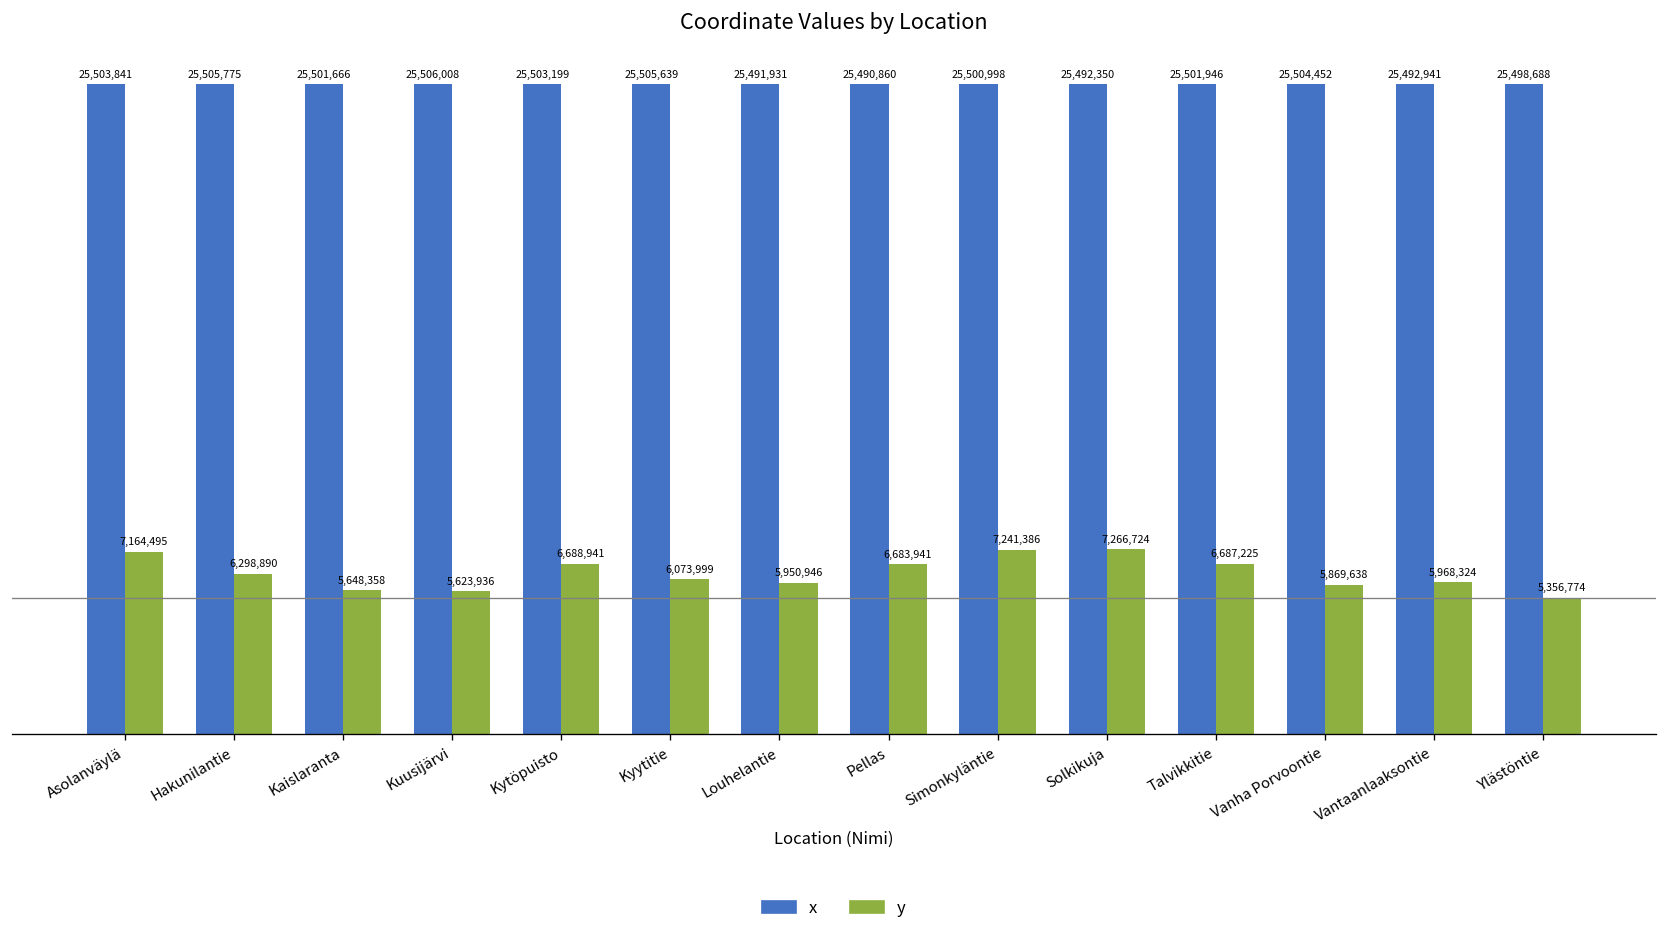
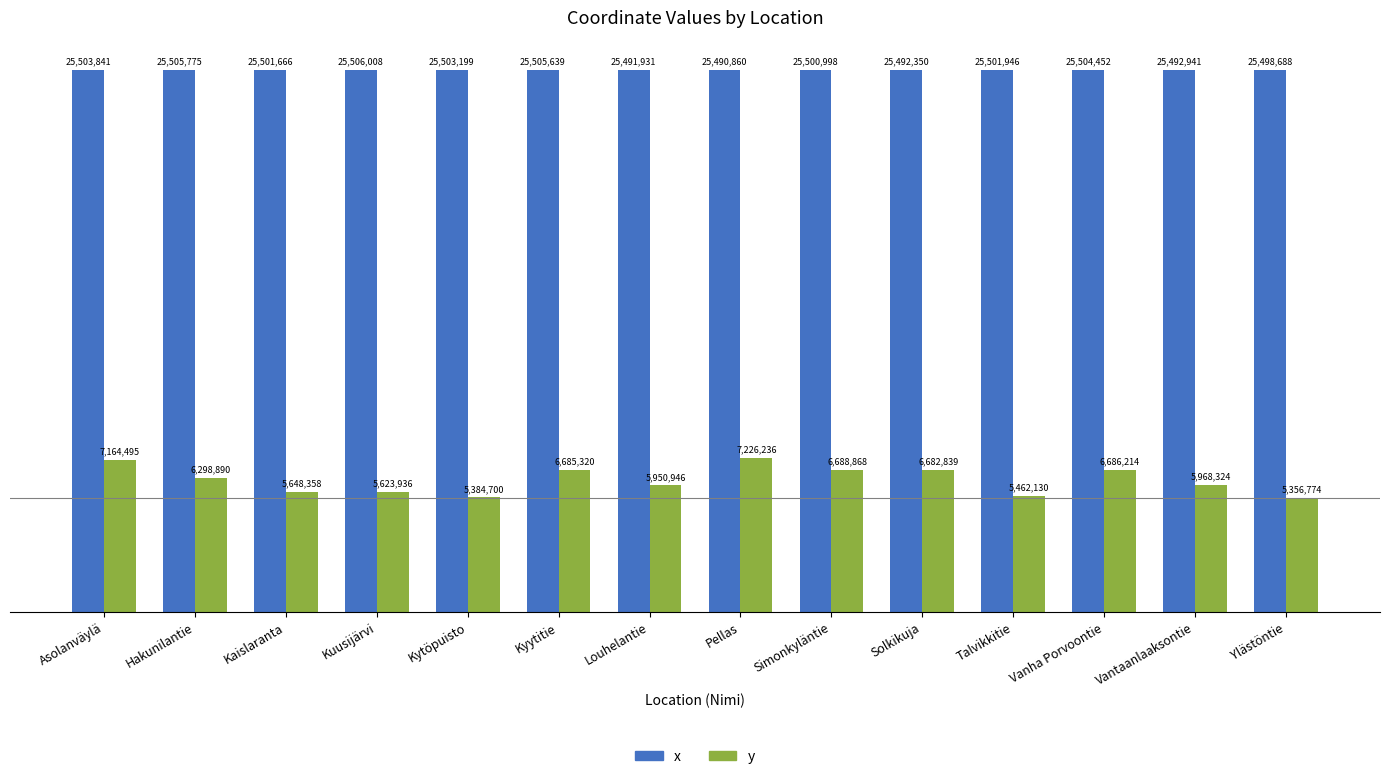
y, Kytöpuisto: 6,688,941 -> 5,384,700
y, Kyytitie: 6,073,999 -> 6,685,320
y, Pellas: 6,683,941 -> 7,226,236
y, Simonkyläntie: 7,241,386 -> 6,688,868
y, Solkikuja: 7,266,724 -> 6,682,839
y, Talvikkitie: 6,687,225 -> 5,462,130
y, Vanha Porvoontie: 5,869,638 -> 6,686,214
